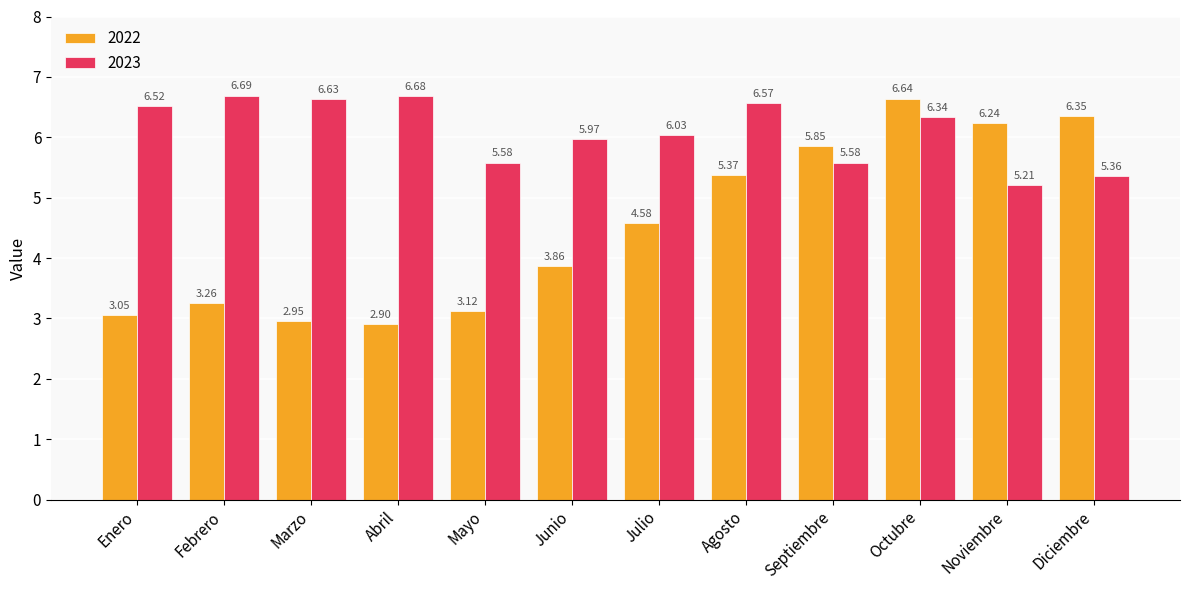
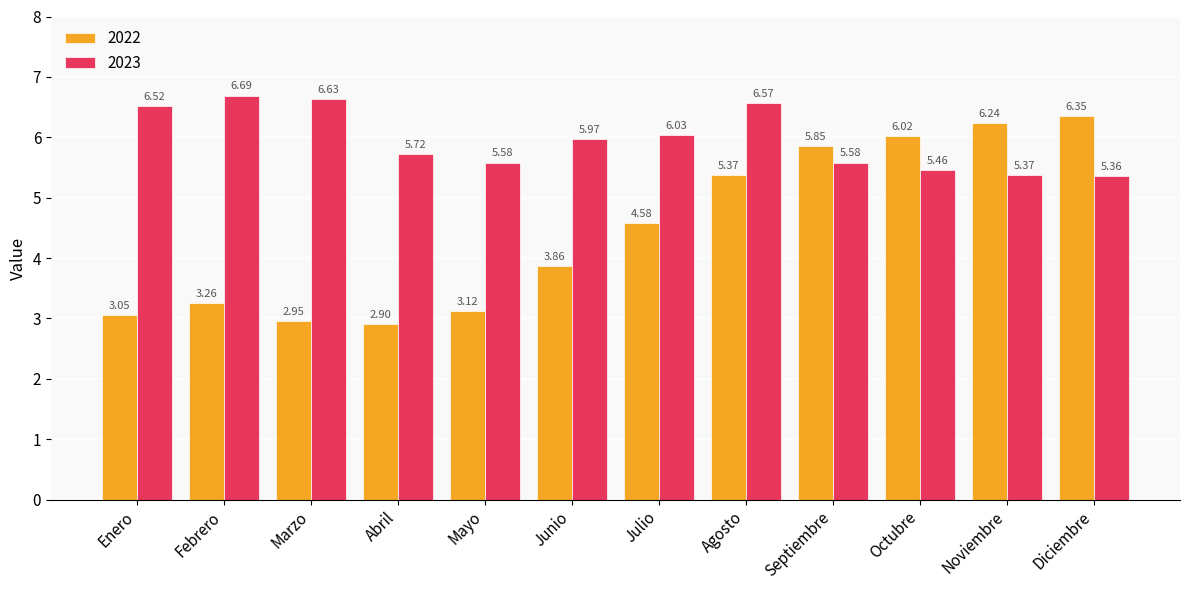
2023, Abril: 6.68 -> 5.72
2022, Octubre: 6.64 -> 6.02
2023, Octubre: 6.34 -> 5.46
2023, Noviembre: 5.21 -> 5.37
